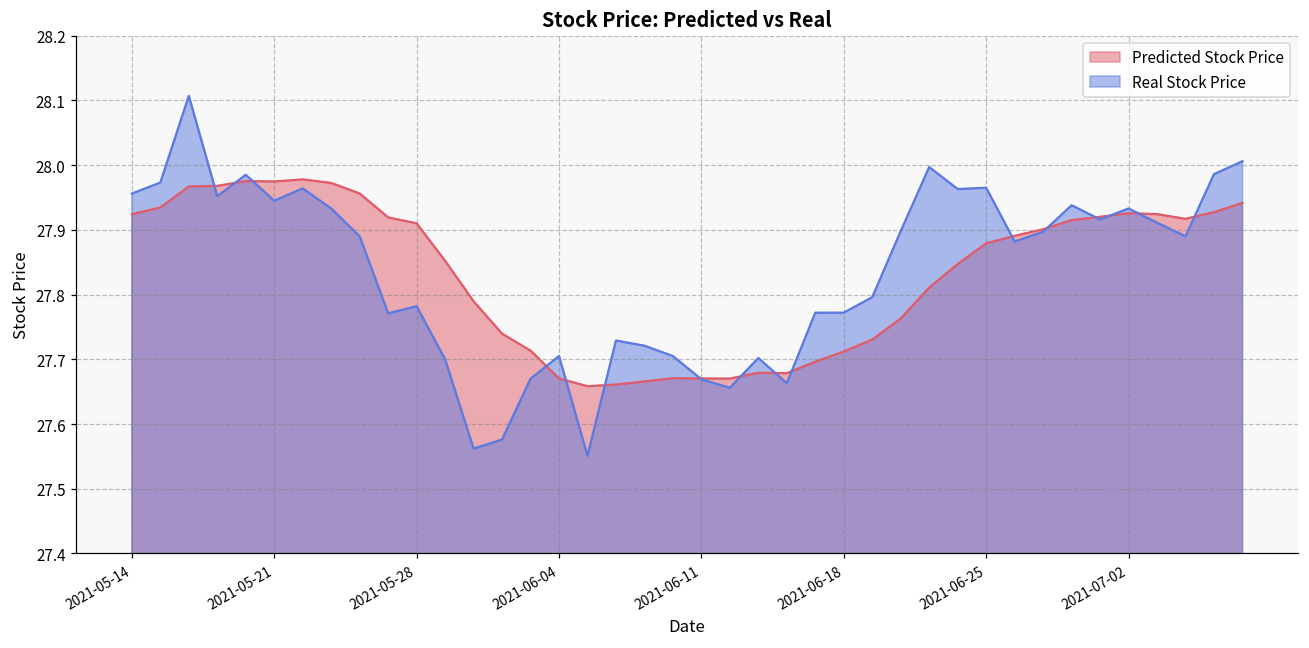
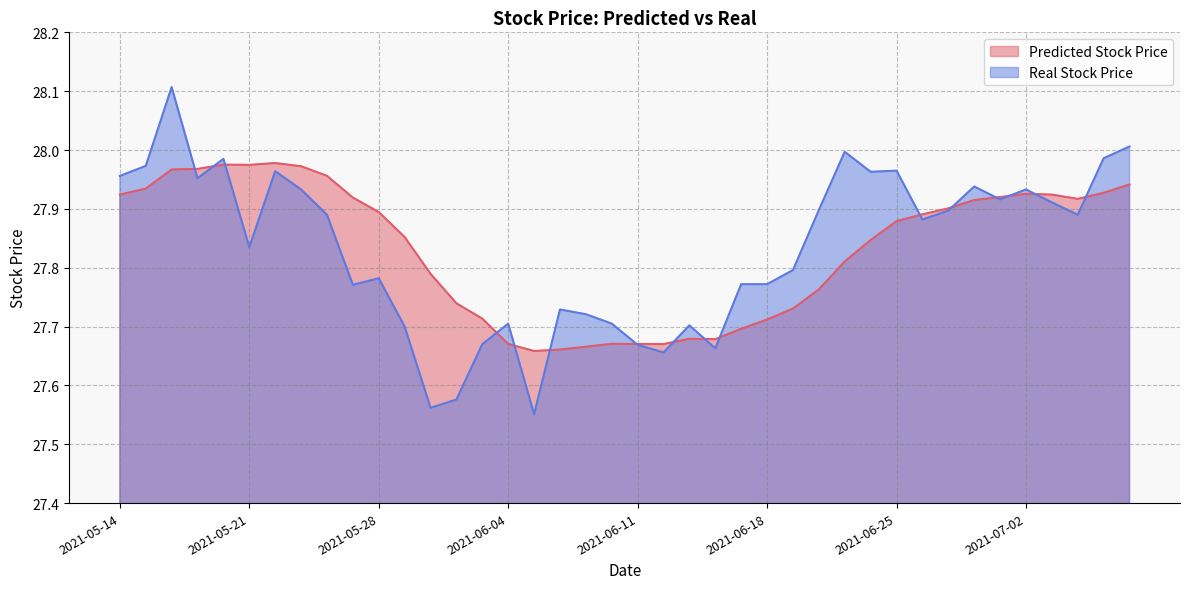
Real Stock Price, 2021-05-21: 27.95 -> 27.84
Predicted Stock Price, 2021-05-28: 27.91 -> 27.89
